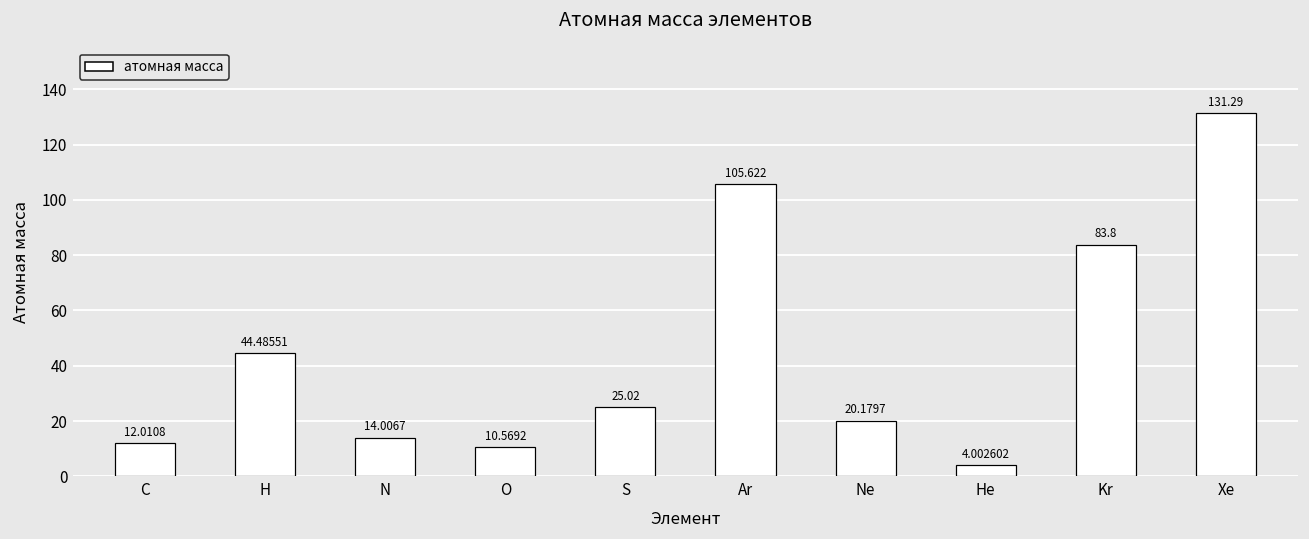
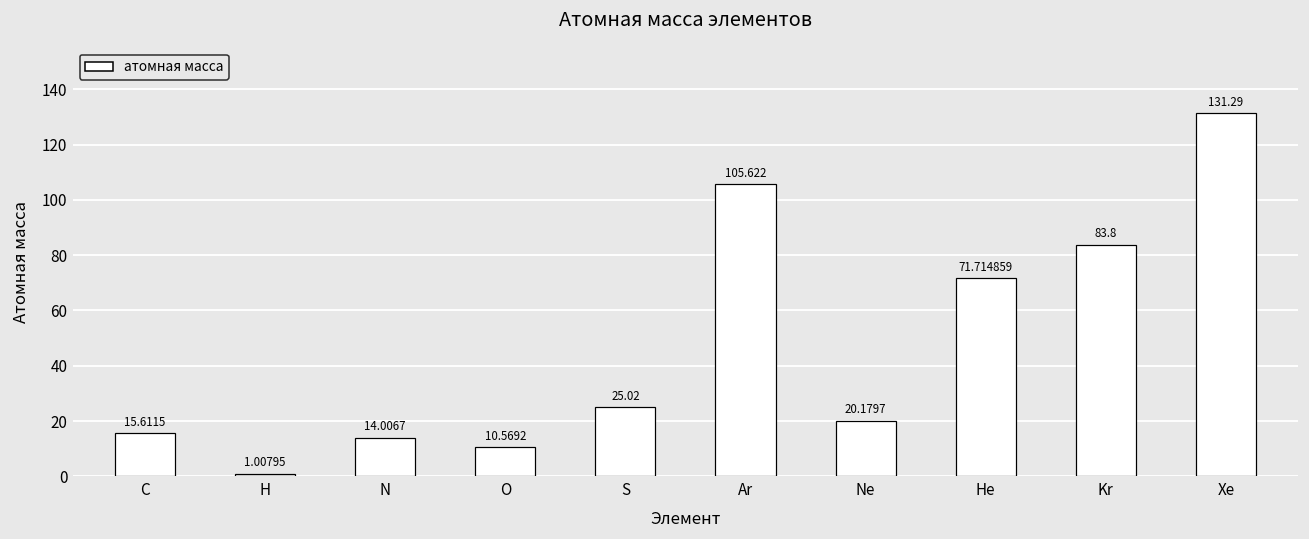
C: 12.0108 -> 15.6115
H: 44.48551 -> 1.00795
He: 4.002602 -> 71.714859
